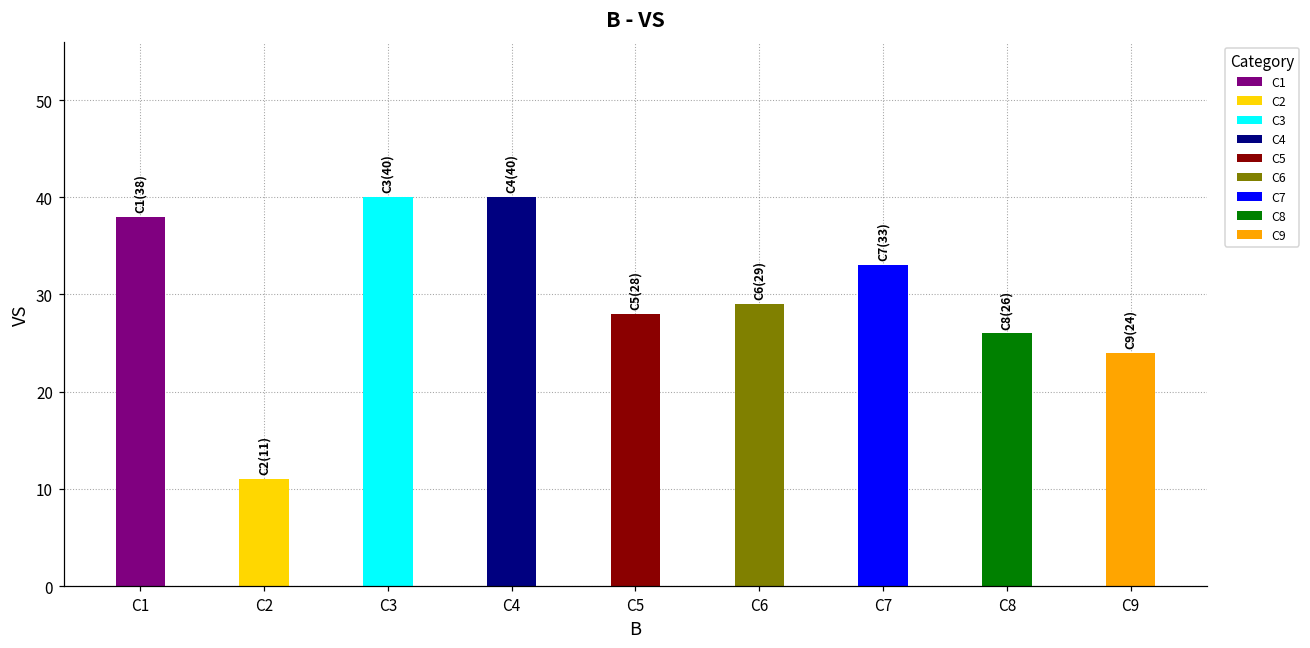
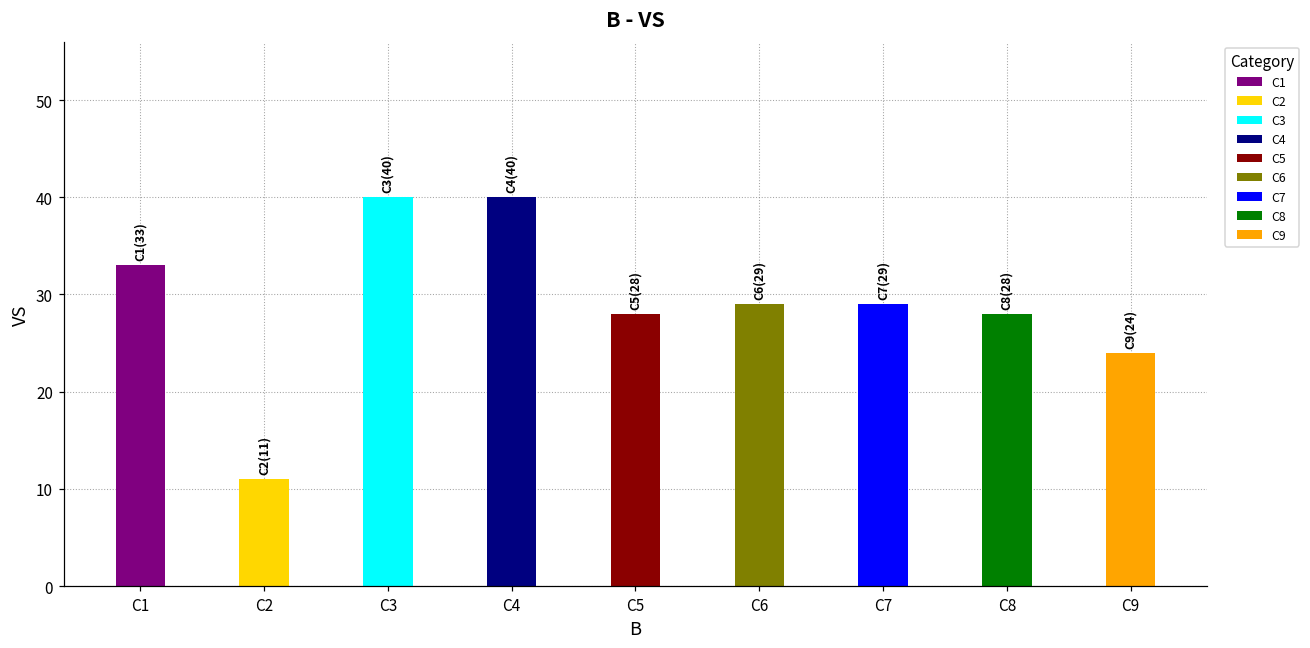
C1: (38) -> (33)
C7: (33) -> (29)
C8: (26) -> (28)
